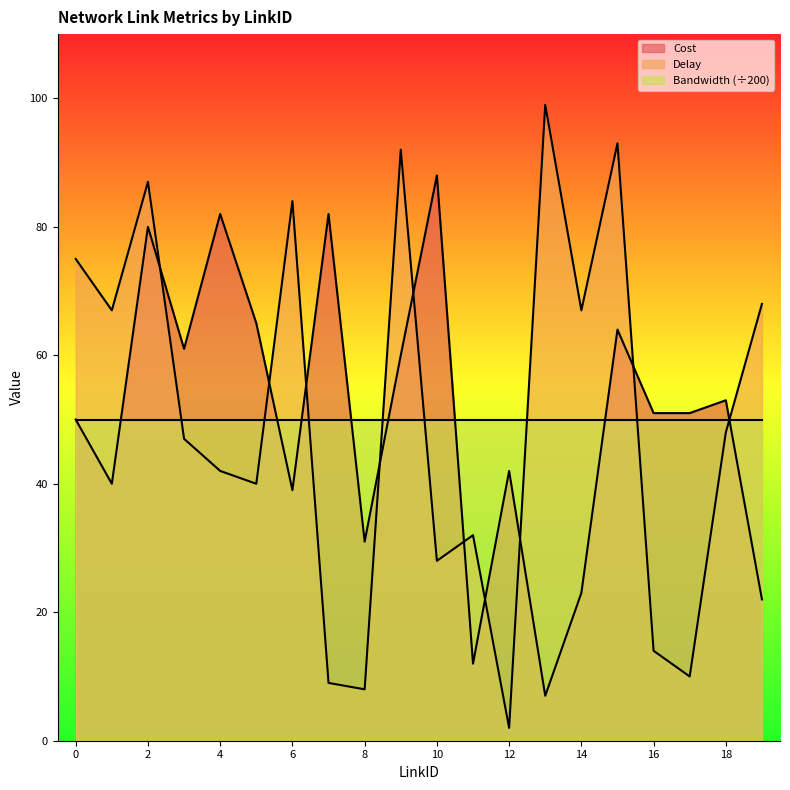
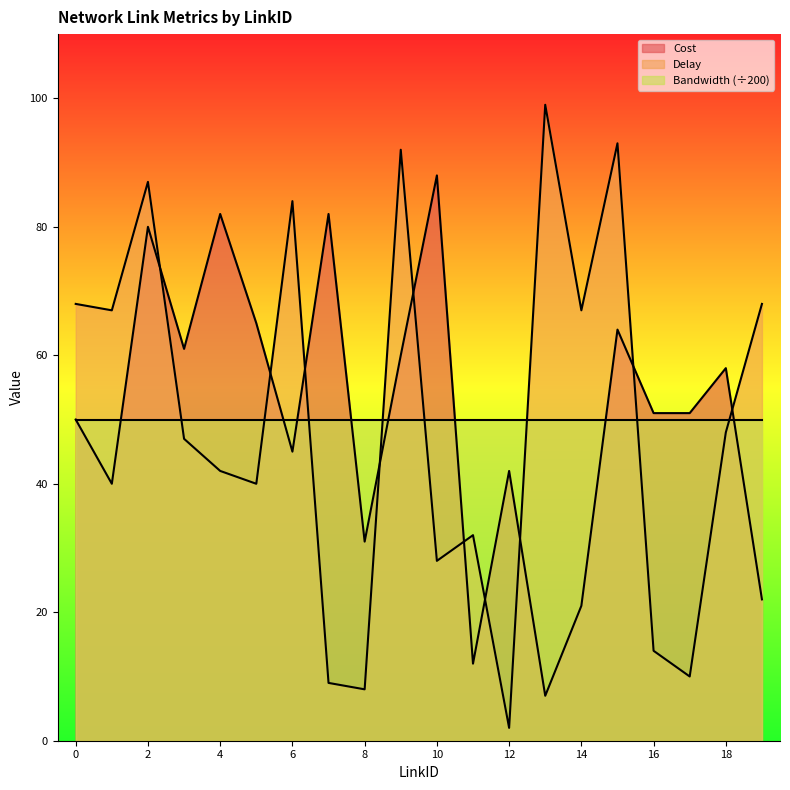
Delay, 0: 75 -> 68
Cost, 6: 39 -> 45
Cost, 14: 23 -> 21
Cost, 18: 53 -> 58
